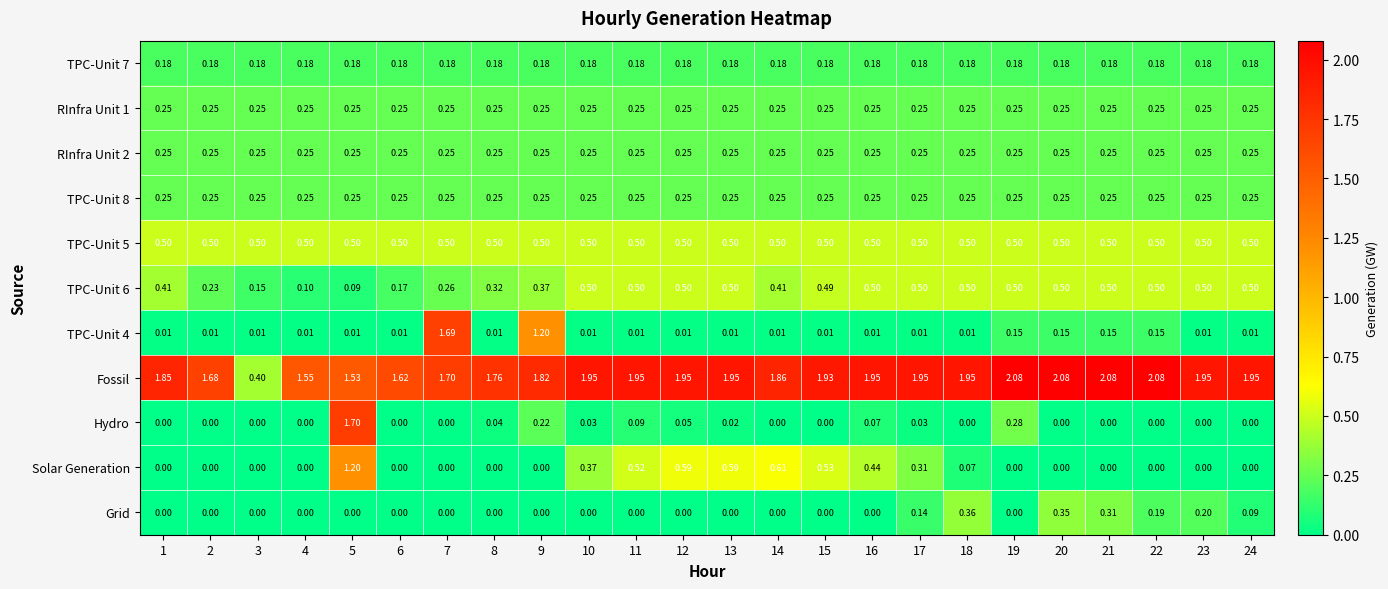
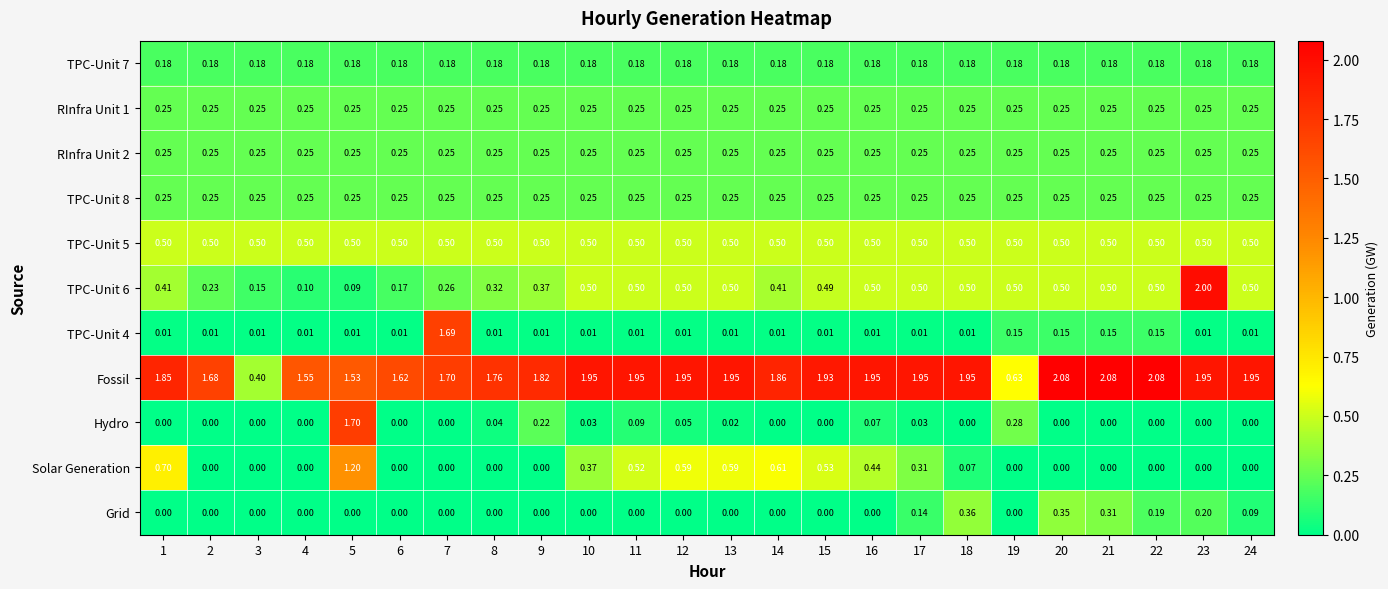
TPC-Unit 6, 23: 0.50 -> 2.00
TPC-Unit 4, 9: 1.20 -> 0.01
Fossil, 19: 2.08 -> 0.63
Solar Generation, 1: 0.00 -> 0.70
